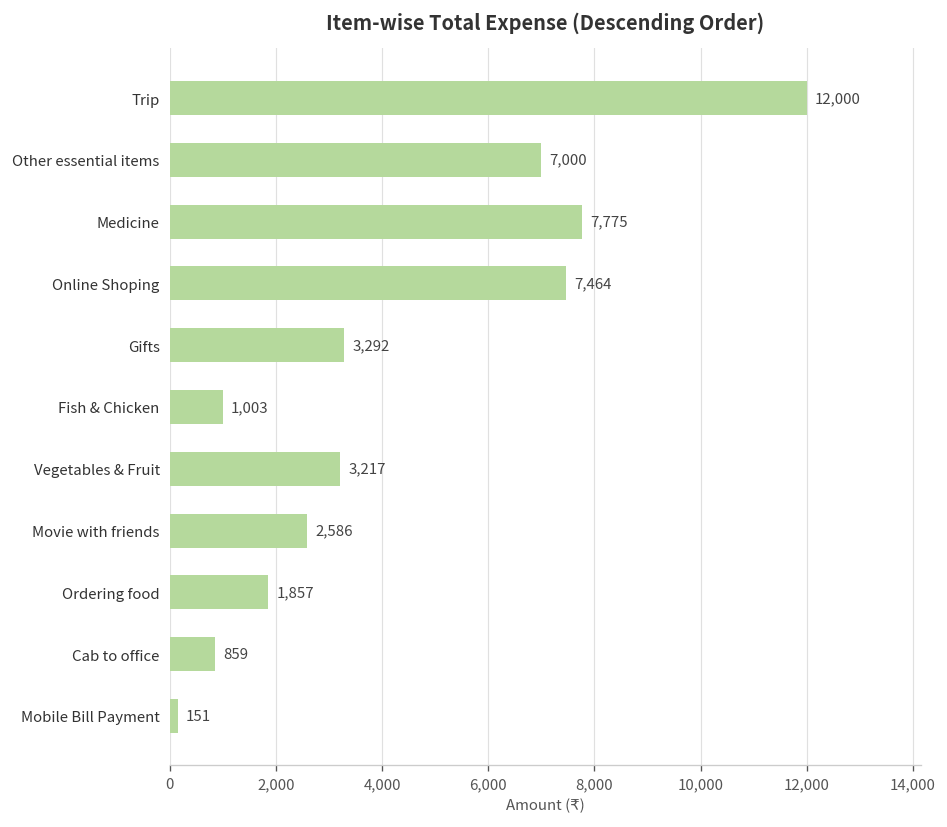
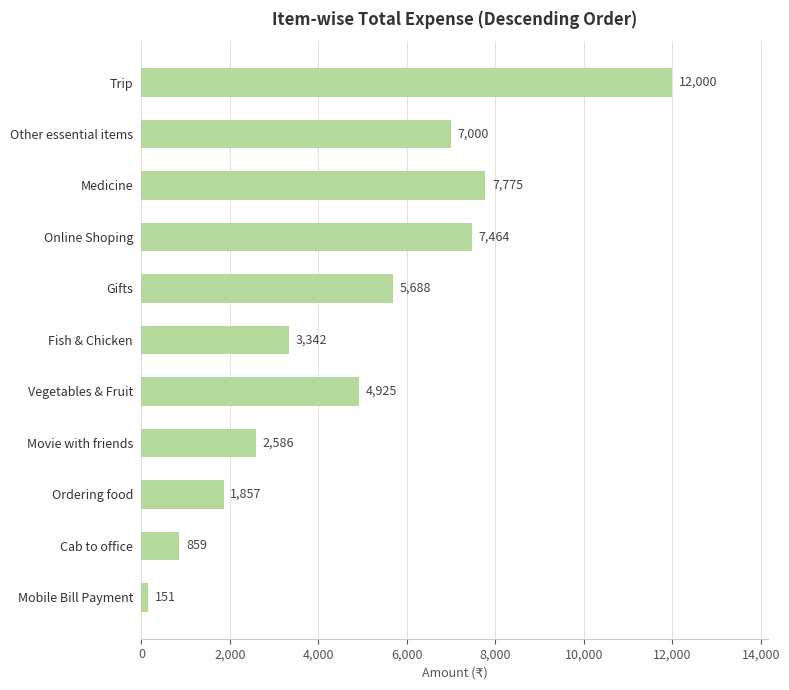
Gifts: 3,292 -> 5,688
Fish & Chicken: 1,003 -> 3,342
Vegetables & Fruit: 3,217 -> 4,925
